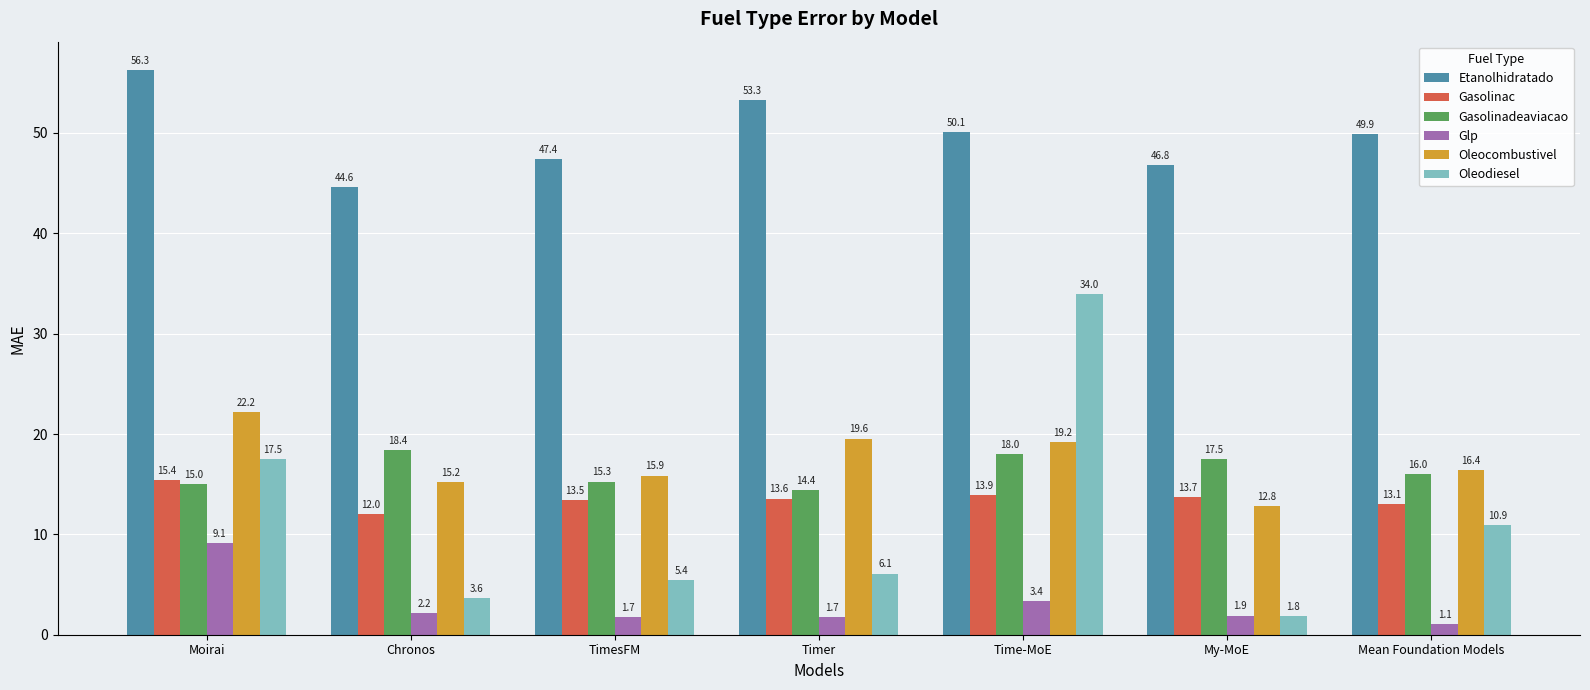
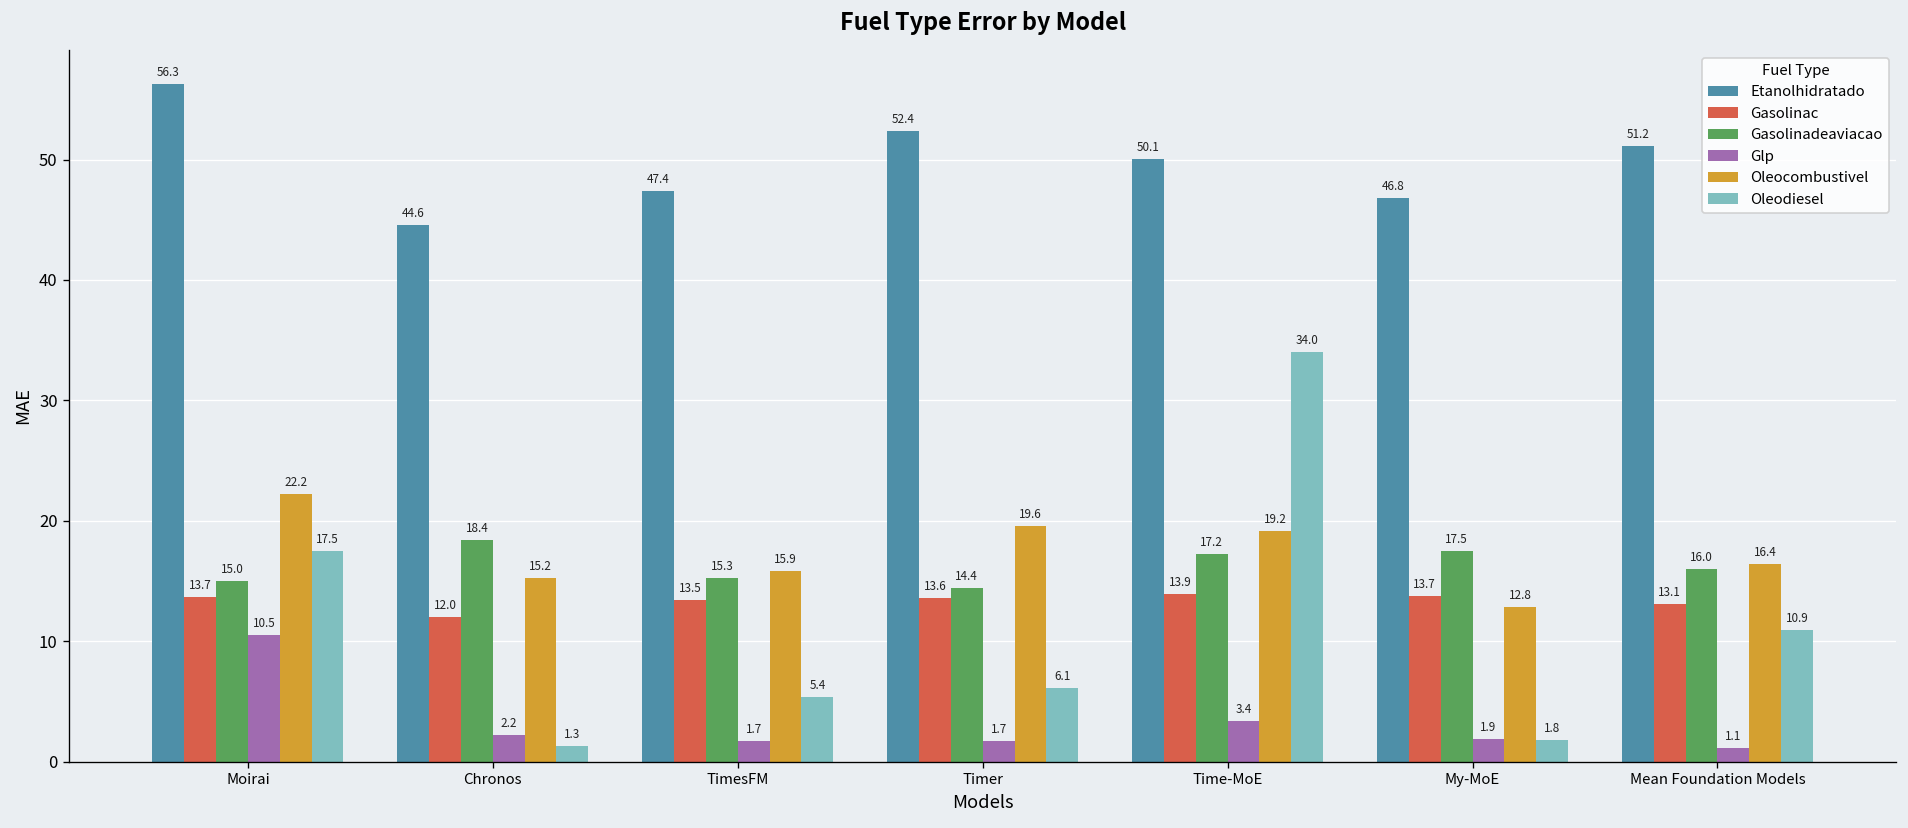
Gasolinac, Moirai: 15.4 -> 13.7
Glp, Moirai: 9.1 -> 10.5
Oleodiesel, Chronos: 3.6 -> 1.3
Etanolhidratado, Timer: 53.3 -> 52.4
Gasolinadeaviacao, Time-MoE: 18.0 -> 17.2
Etanolhidratado, Mean Foundation Models: 49.9 -> 51.2
